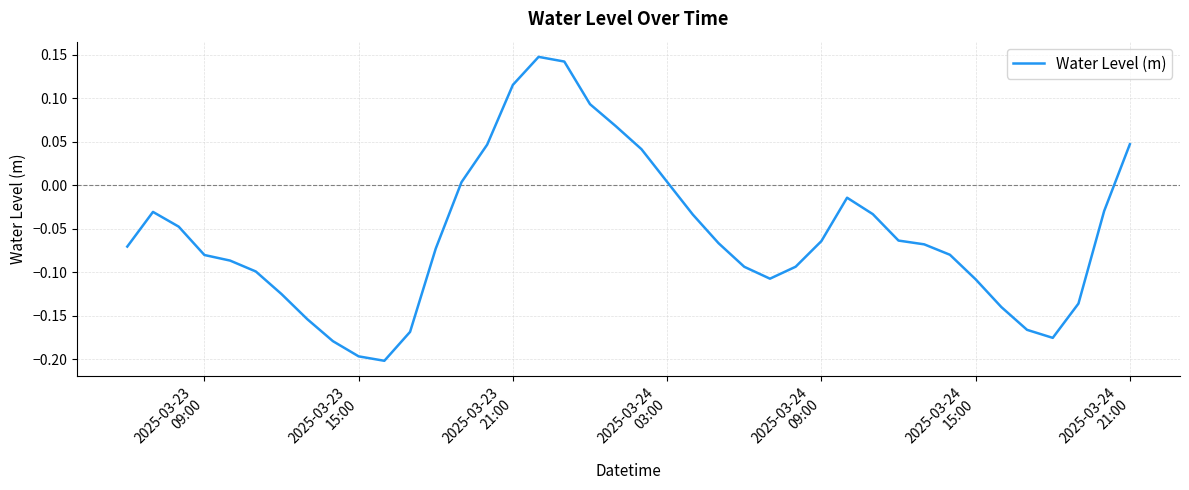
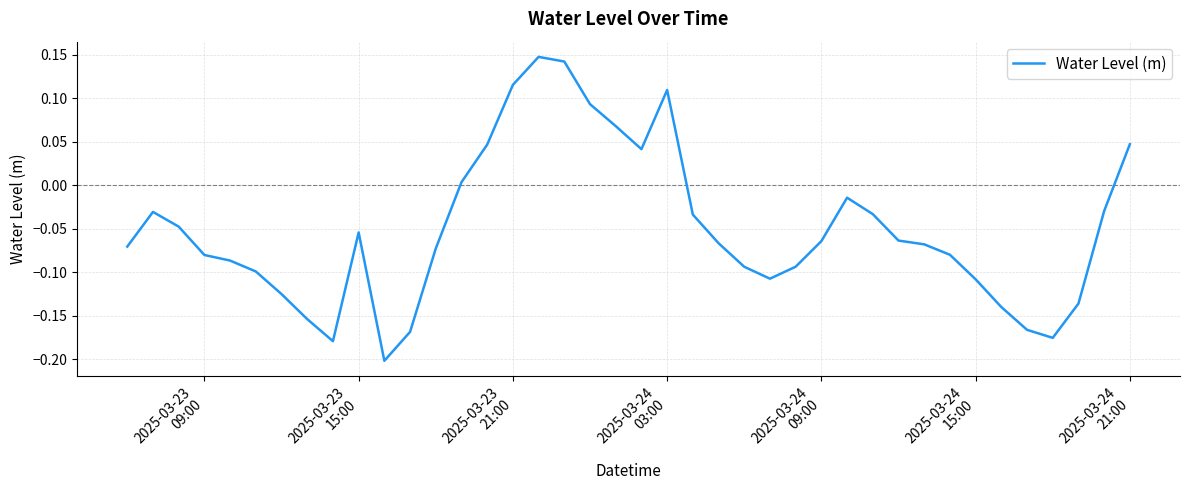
2025-03-23 15:00: -0.20 -> -0.05
2025-03-24 03:00: 0.00 -> 0.11
